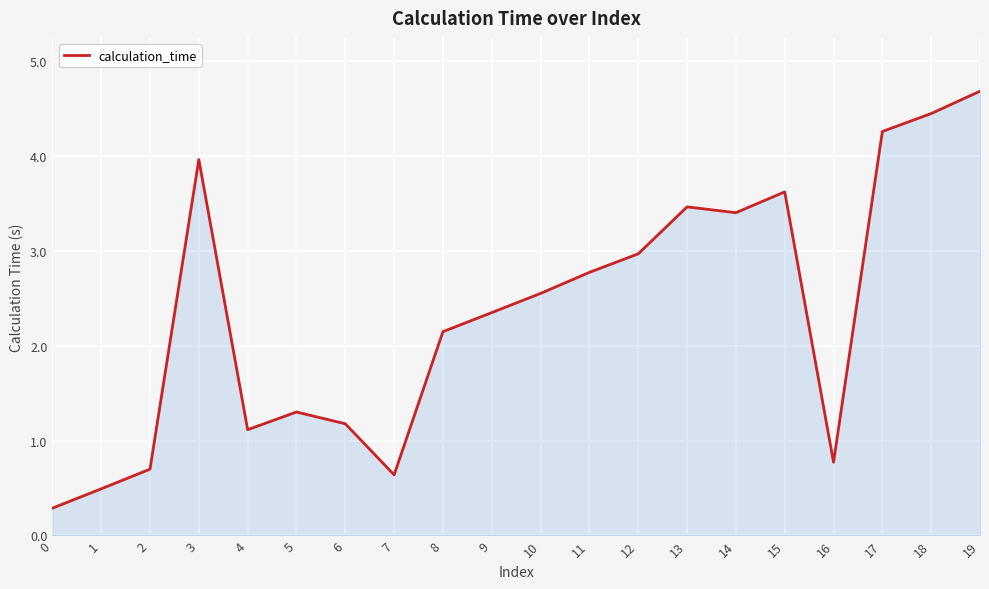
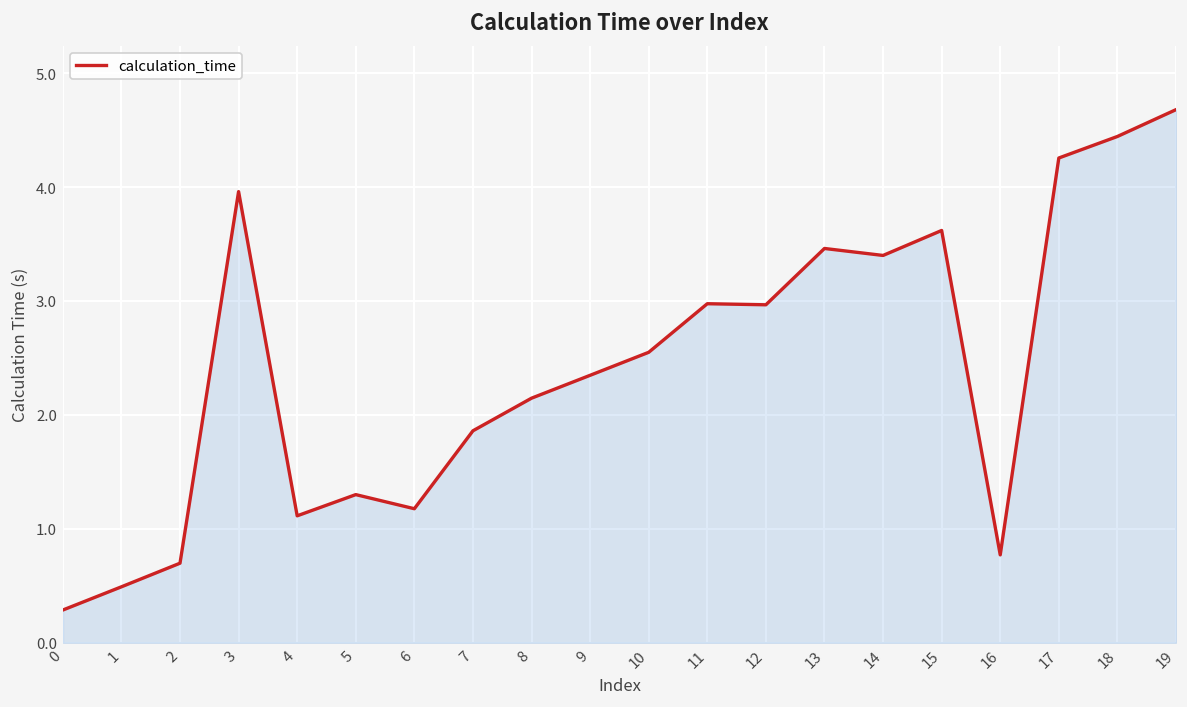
7: 0.6 -> 1.9
11: 2.8 -> 3.0
